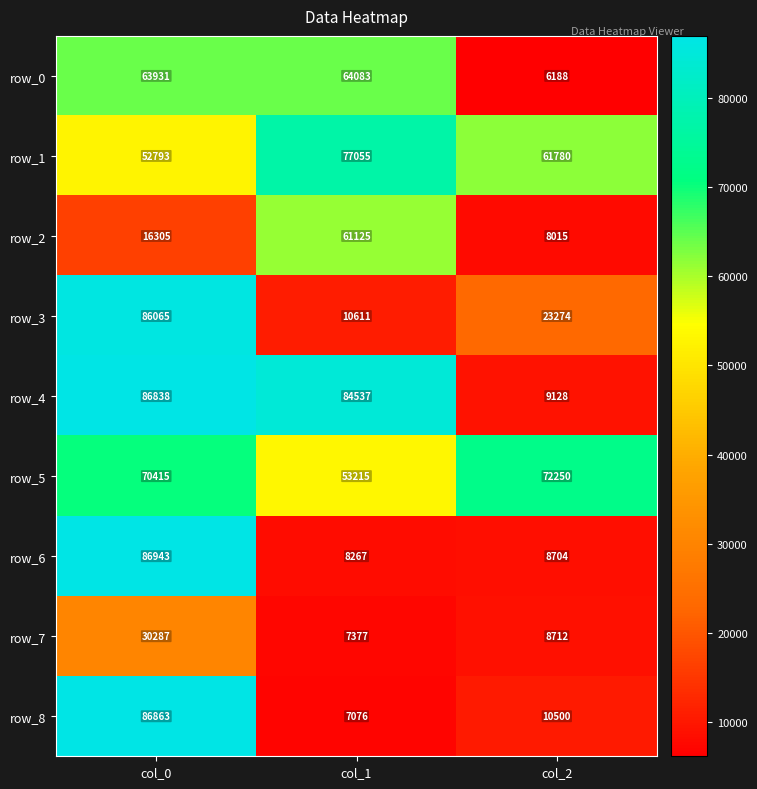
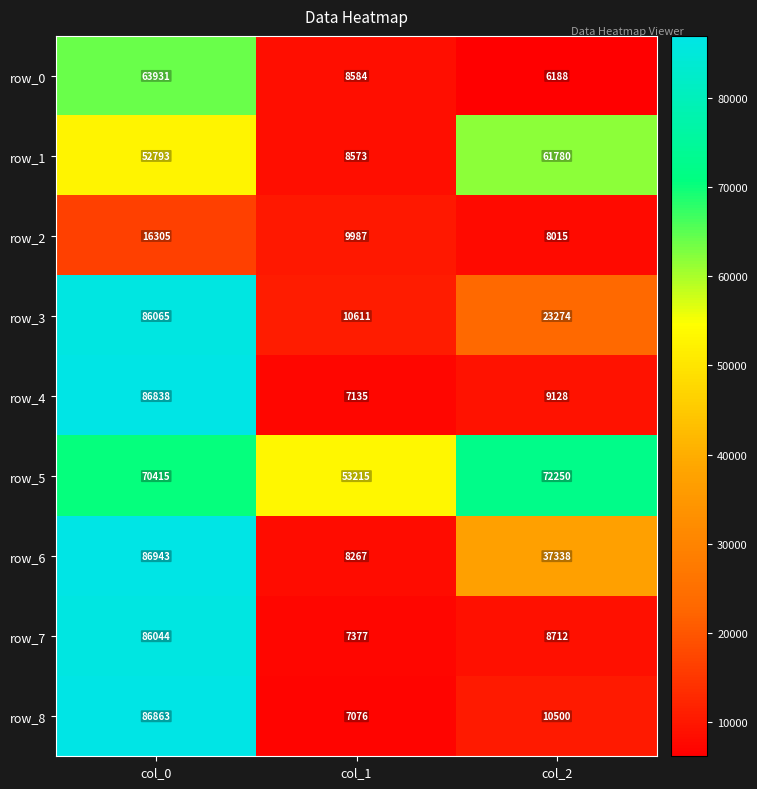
row_0, col_1: 64083 -> 8584
row_1, col_1: 77055 -> 8573
row_2, col_1: 61125 -> 9987
row_4, col_1: 84537 -> 7135
row_6, col_2: 8704 -> 37338
row_7, col_0: 30287 -> 86044
